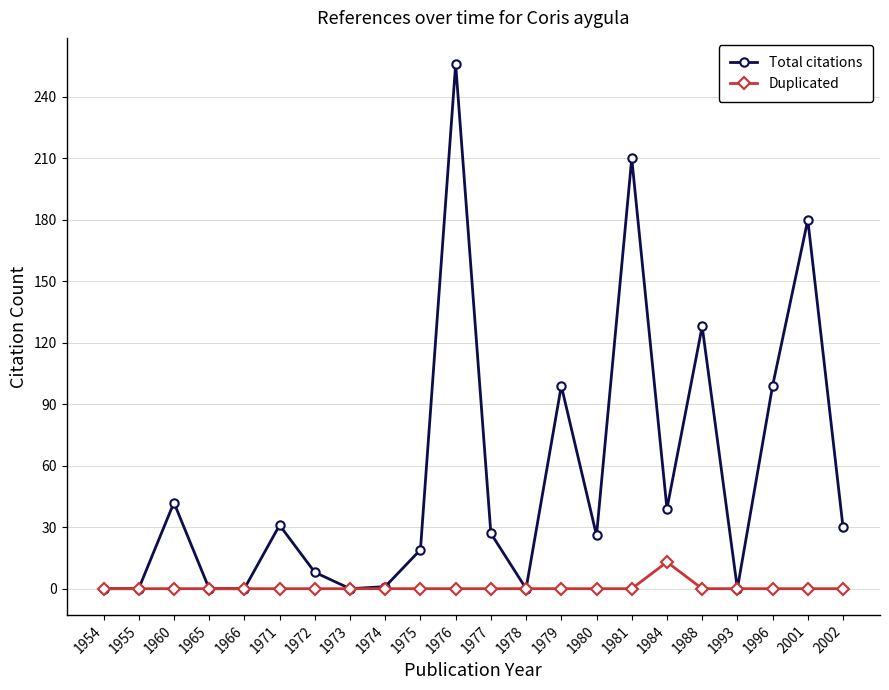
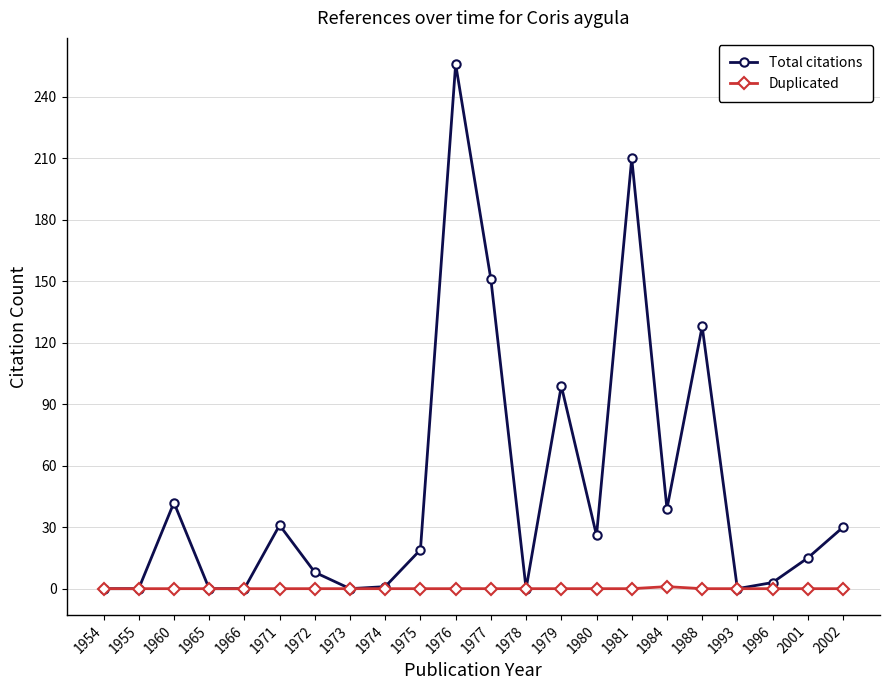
Total citations, 1977: 27 -> 151
Duplicated, 1984: 13 -> 1
Total citations, 1996: 99 -> 3
Total citations, 2001: 180 -> 15
